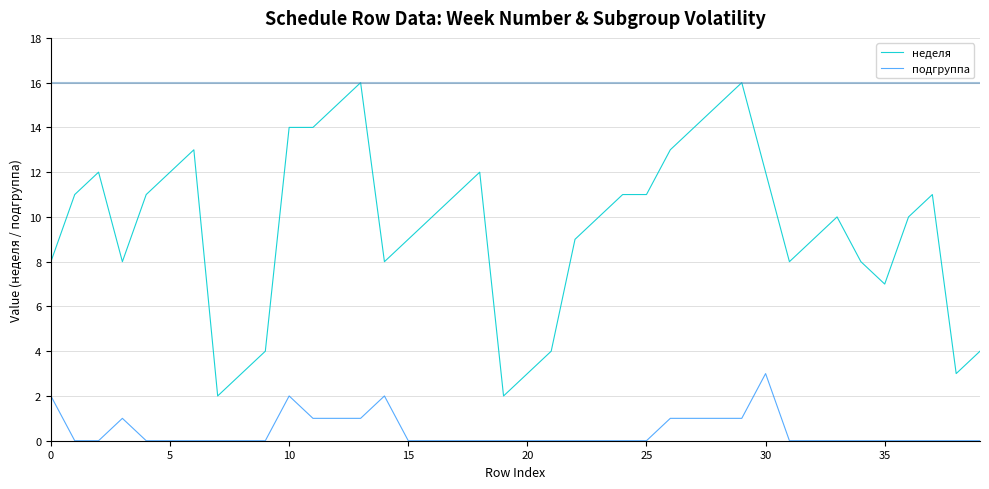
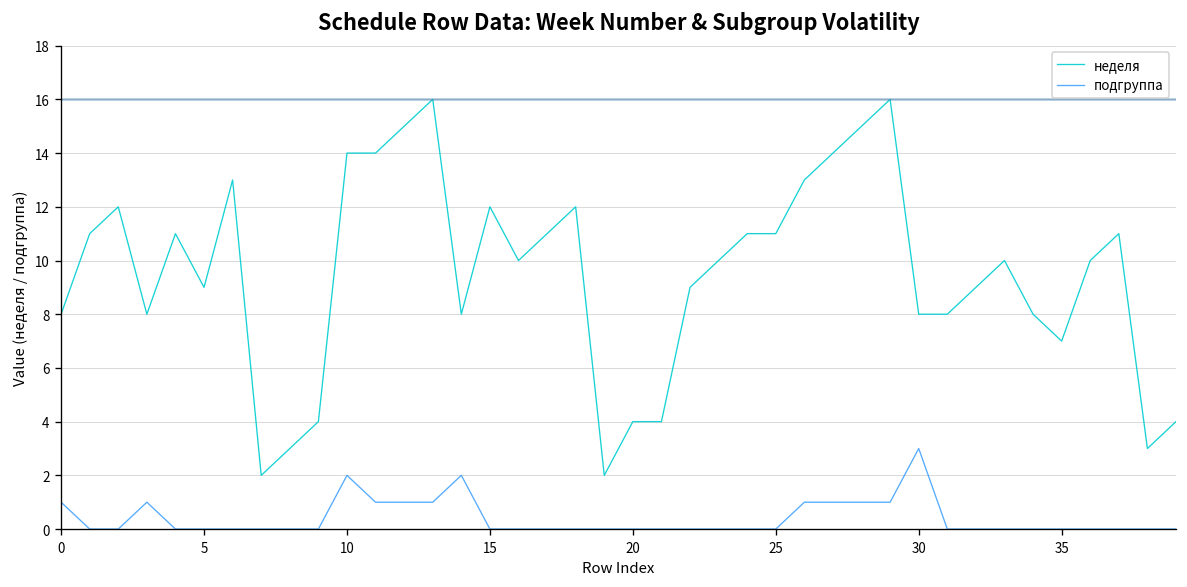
подгруппа, 0: 2 -> 1
неделя, 5: 12 -> 9
неделя, 15: 9 -> 12
неделя, 20: 3 -> 4
неделя, 30: 12 -> 8
